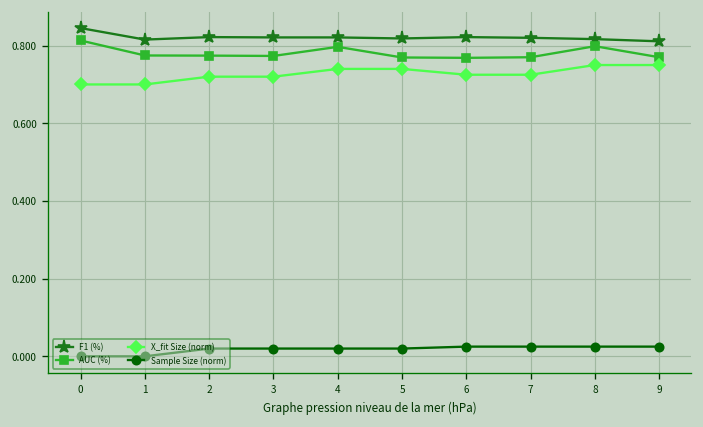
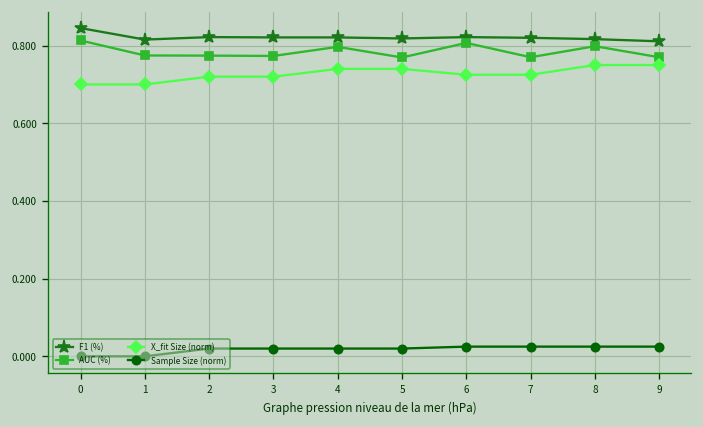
AUC (%), 6: 0.77 -> 0.81
